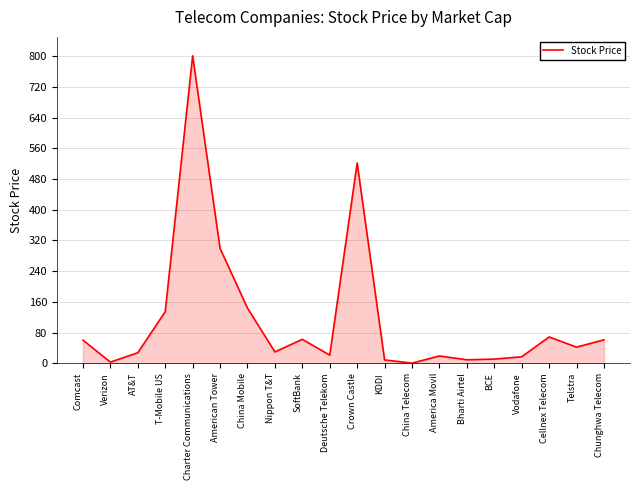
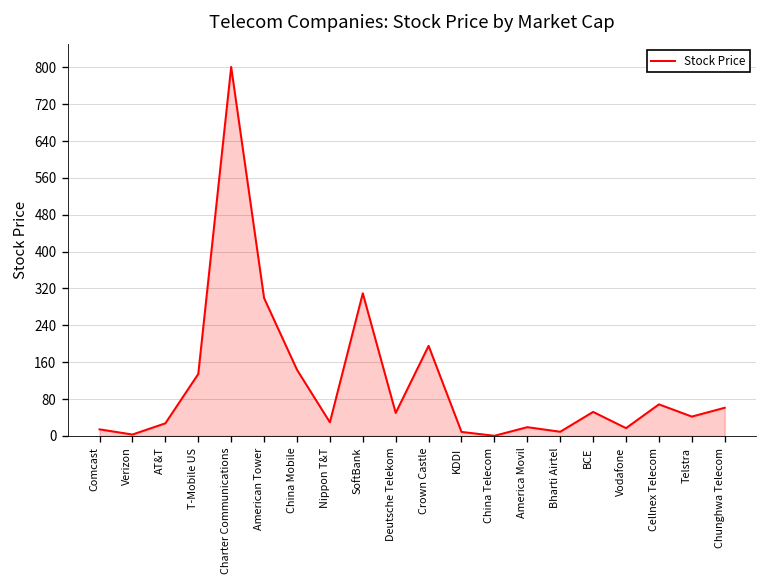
Comcast: 60 -> 10
SoftBank: 60 -> 310
Deutsche Telekom: 20 -> 50
Crown Castle: 520 -> 200
BCE: 10 -> 50
